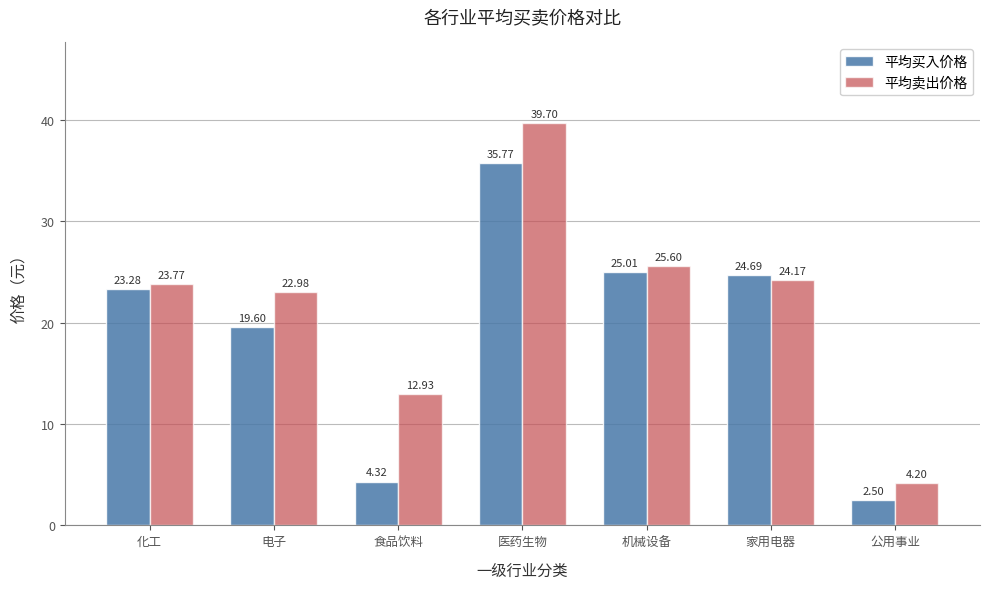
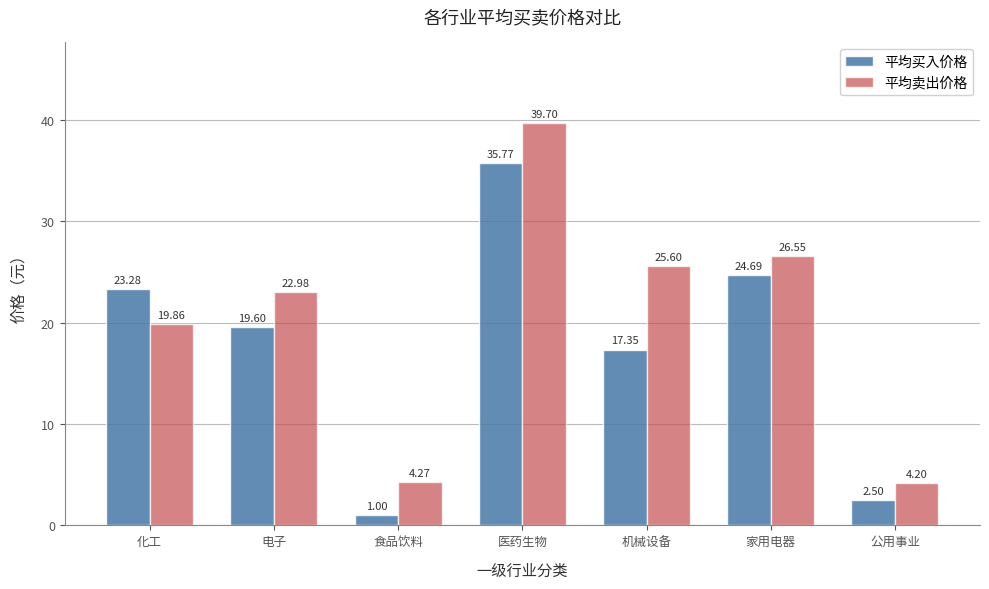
平均卖出价格, 化工: 23.77 -> 19.86
平均买入价格, 食品饮料: 4.32 -> 1.00
平均卖出价格, 食品饮料: 12.93 -> 4.27
平均买入价格, 机械设备: 25.01 -> 17.35
平均卖出价格, 家用电器: 24.17 -> 26.55
